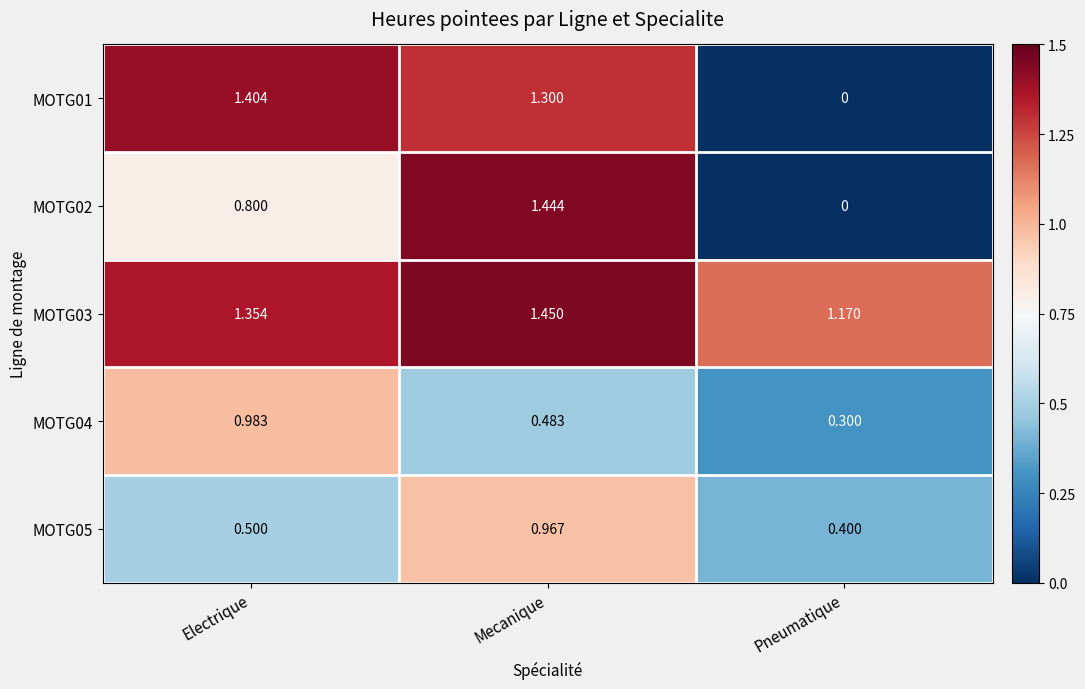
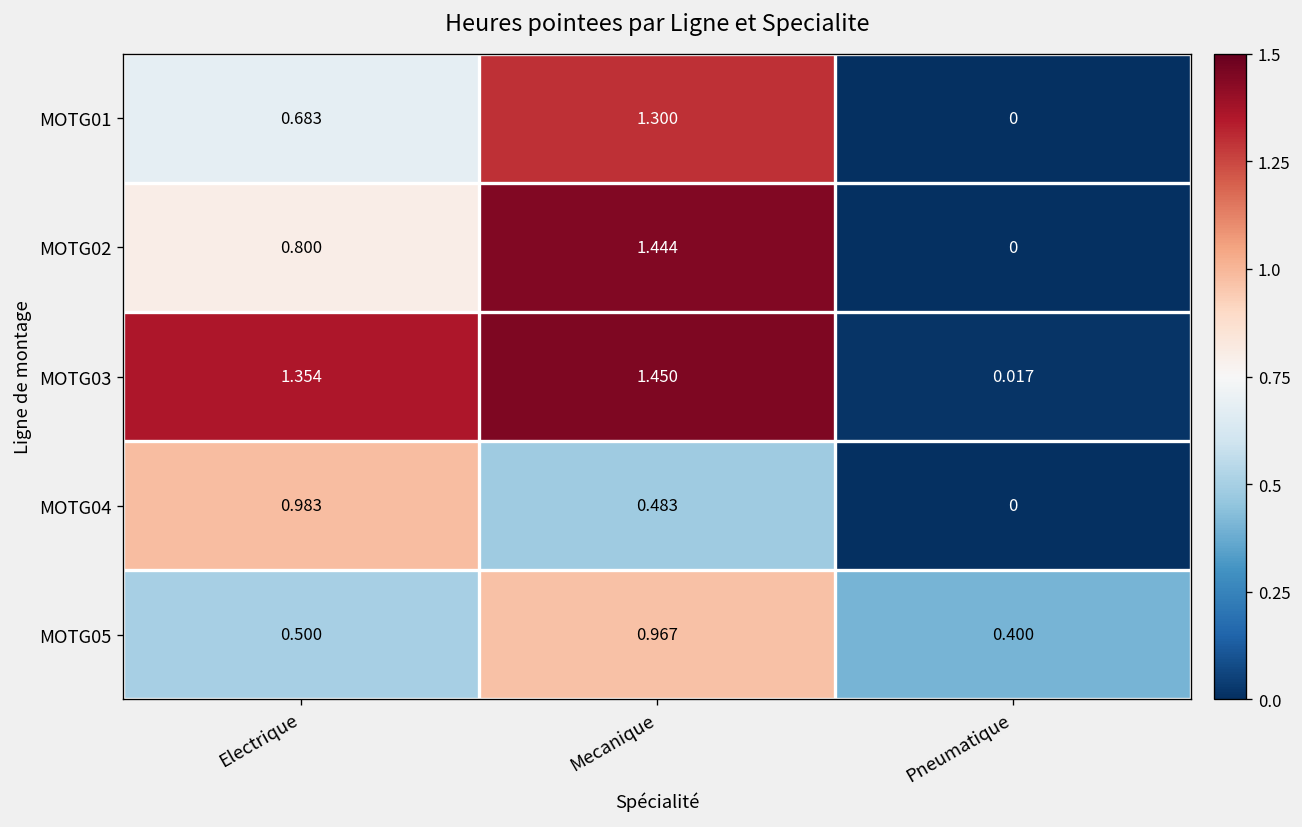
MOTG01, Electrique: 1.404 -> 0.683
MOTG03, Pneumatique: 1.170 -> 0.017
MOTG04, Pneumatique: 0.300 -> 0
